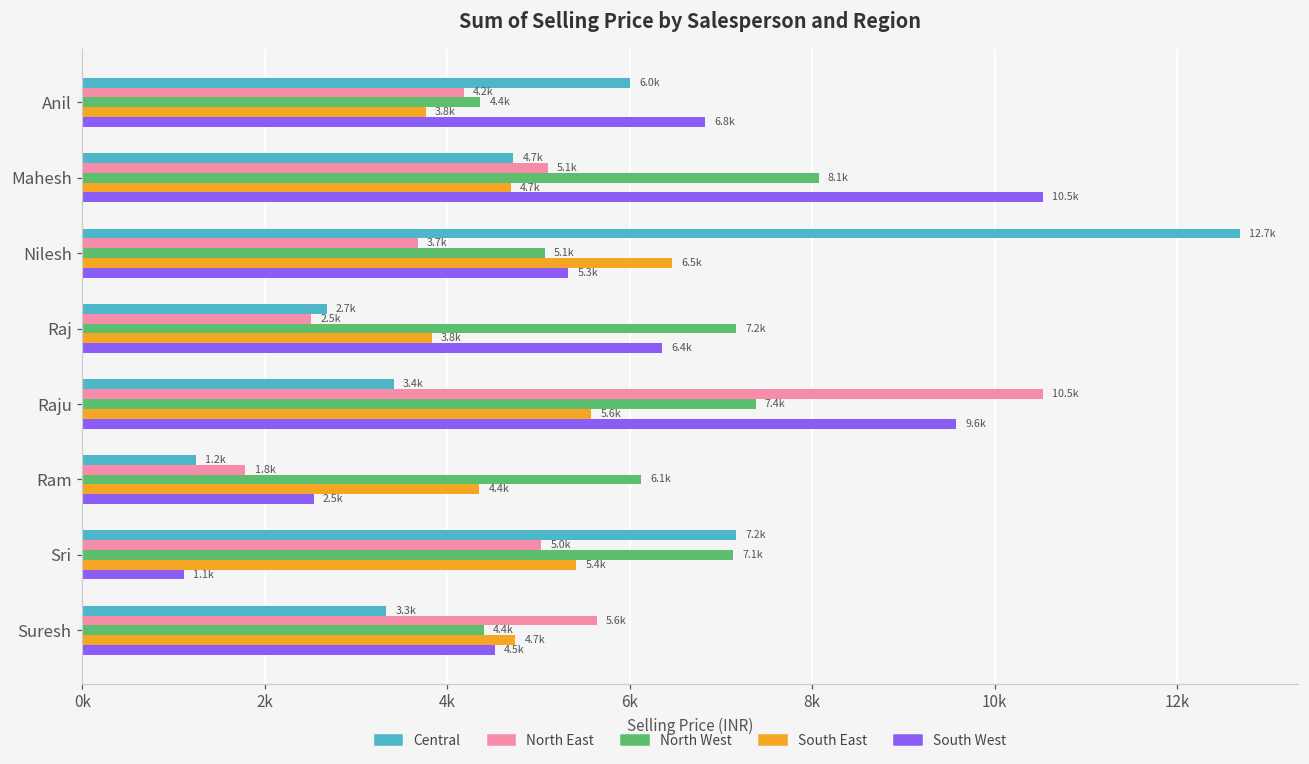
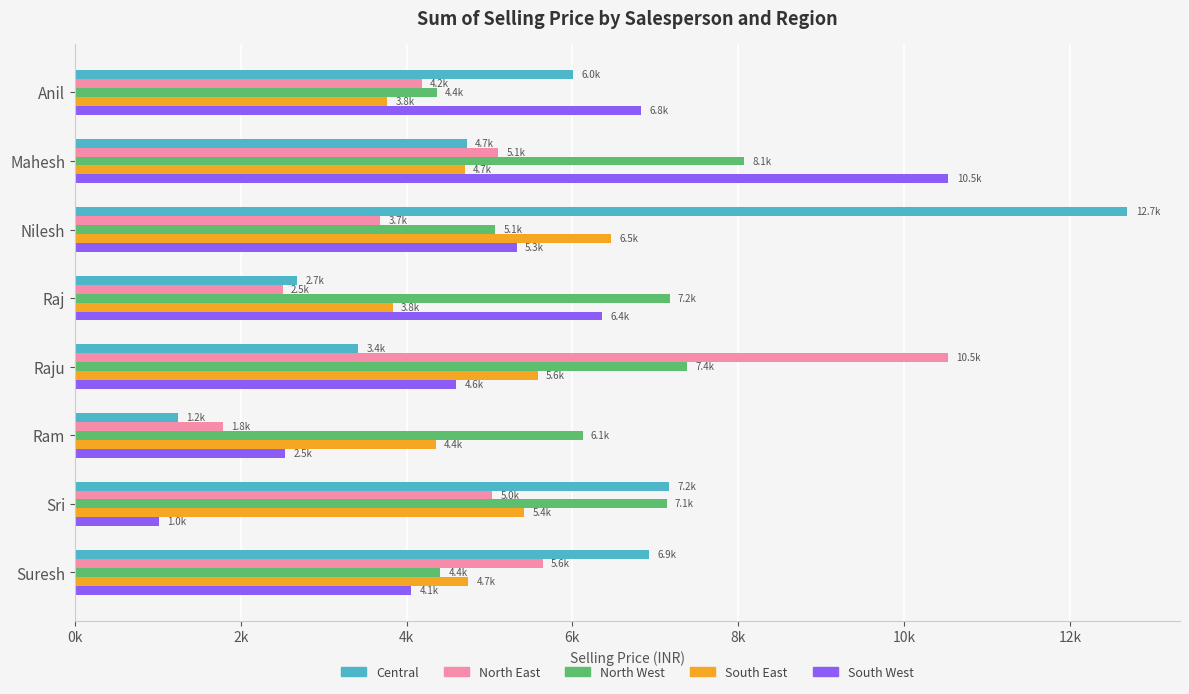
South West, Raju: 9.6k -> 4.6k
South West, Sri: 1.1k -> 1.0k
Central, Suresh: 3.3k -> 6.9k
South West, Suresh: 4.5k -> 4.1k
